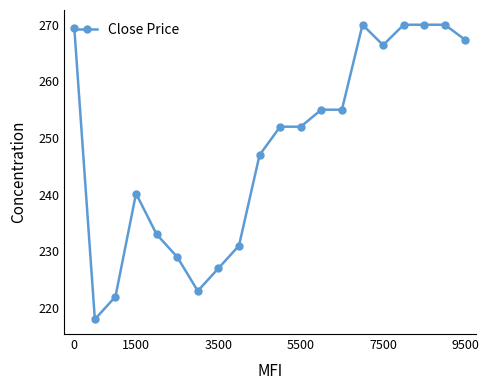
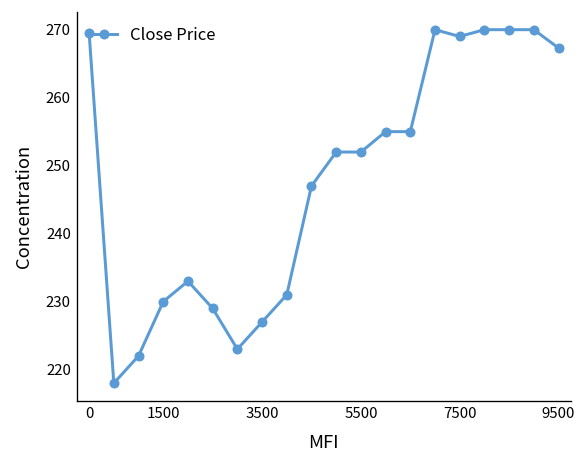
1500: 240 -> 230
7500: 266 -> 269
